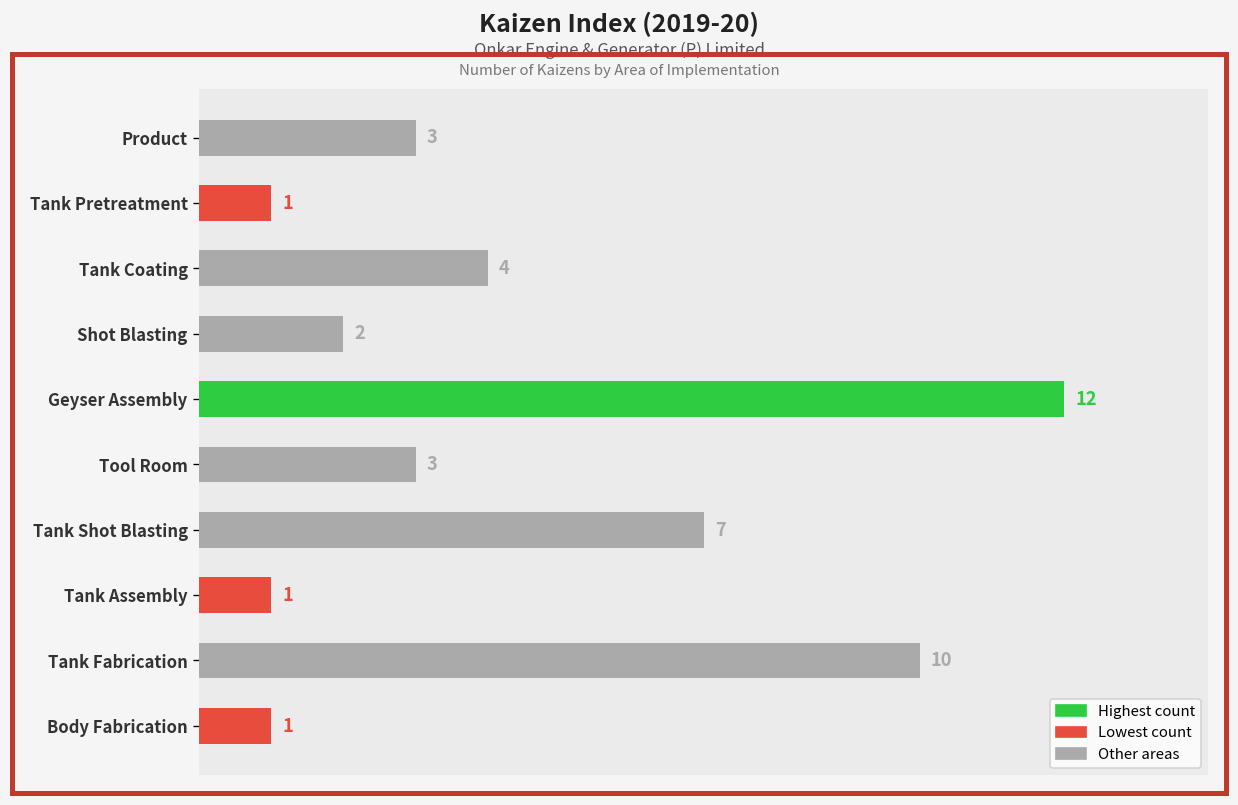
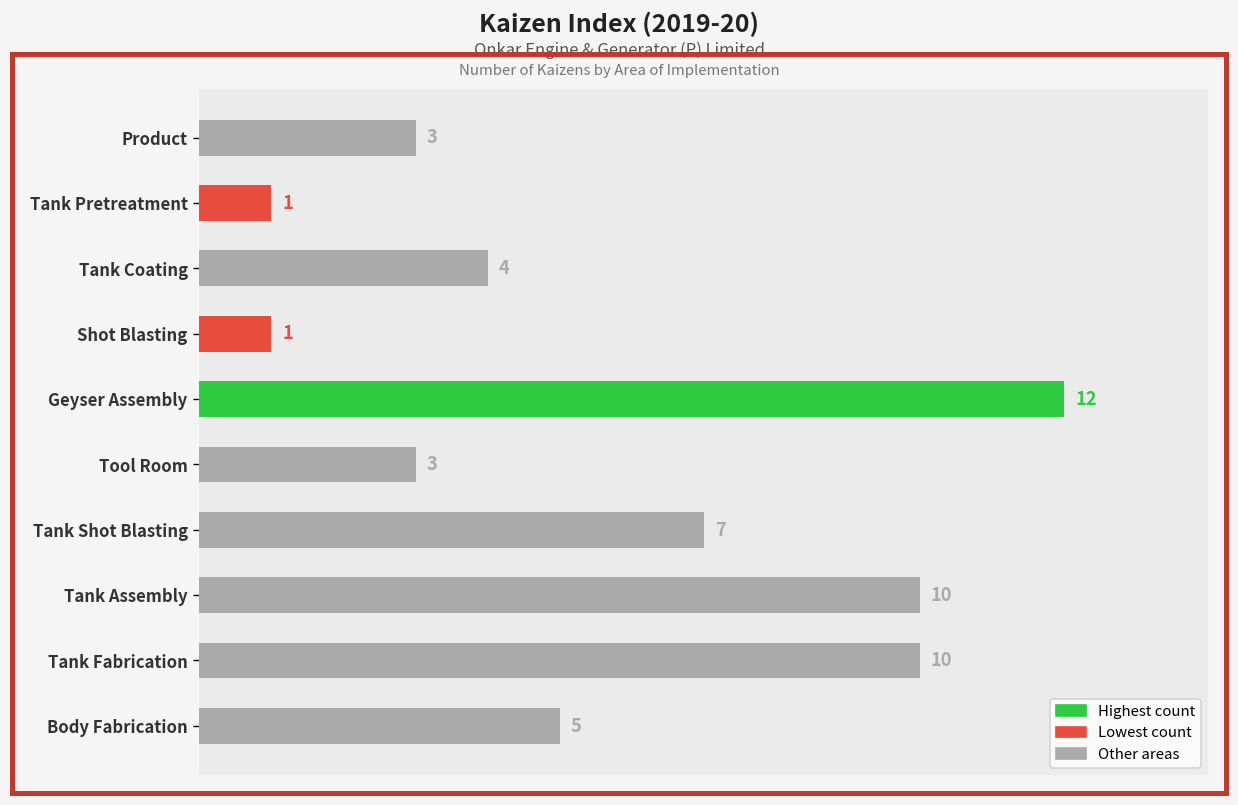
Shot Blasting: 2 -> 1
Tank Assembly: 1 -> 10
Body Fabrication: 1 -> 5
